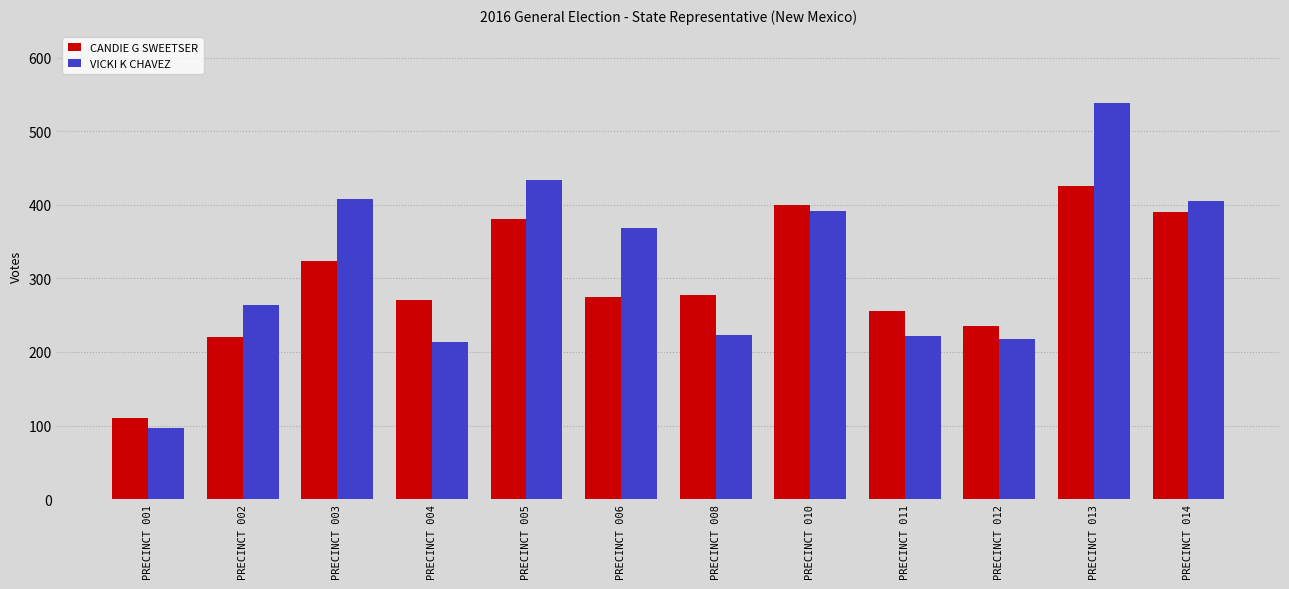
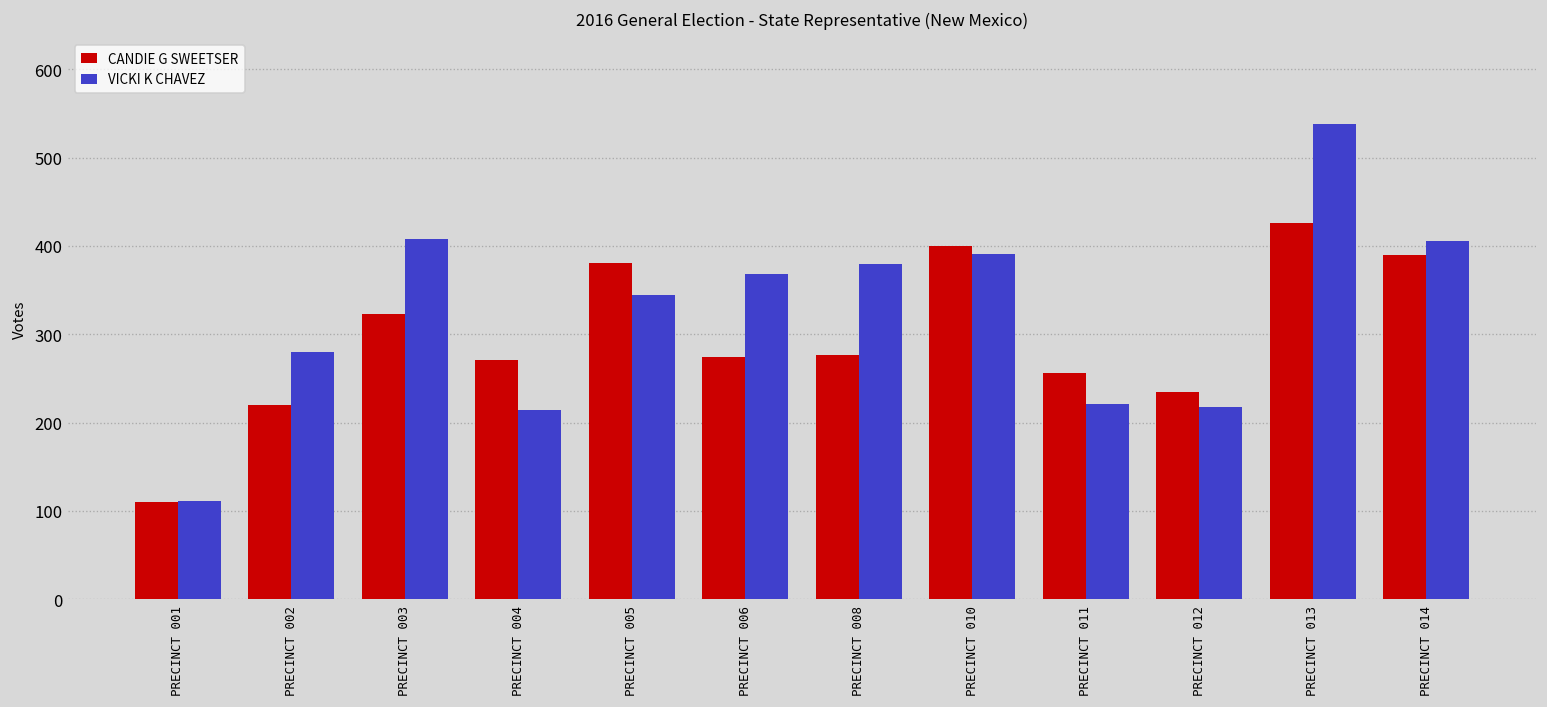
VICKI K CHAVEZ, PRECINCT 001: 100 -> 110
VICKI K CHAVEZ, PRECINCT 002: 260 -> 280
VICKI K CHAVEZ, PRECINCT 005: 430 -> 340
VICKI K CHAVEZ, PRECINCT 008: 220 -> 380
